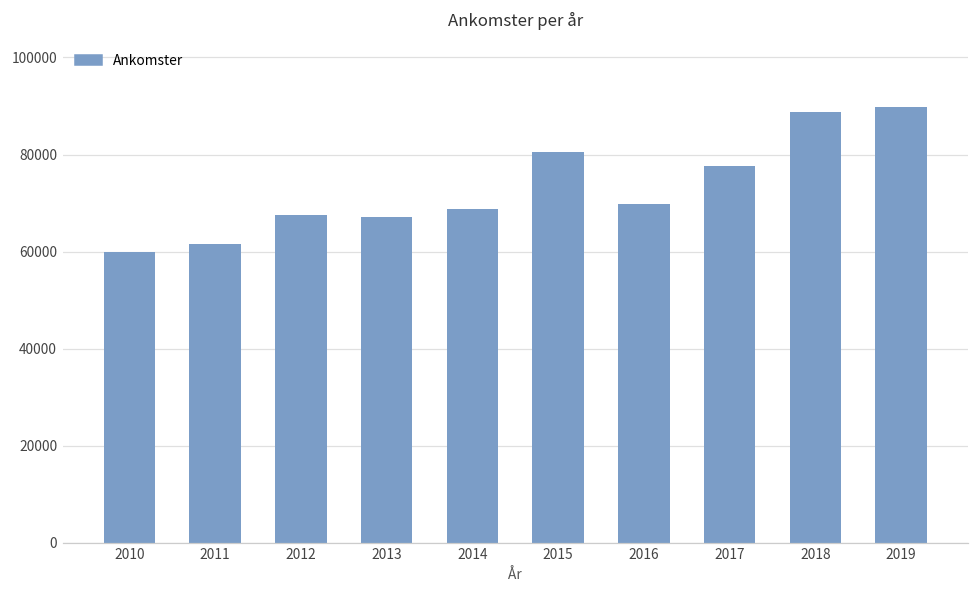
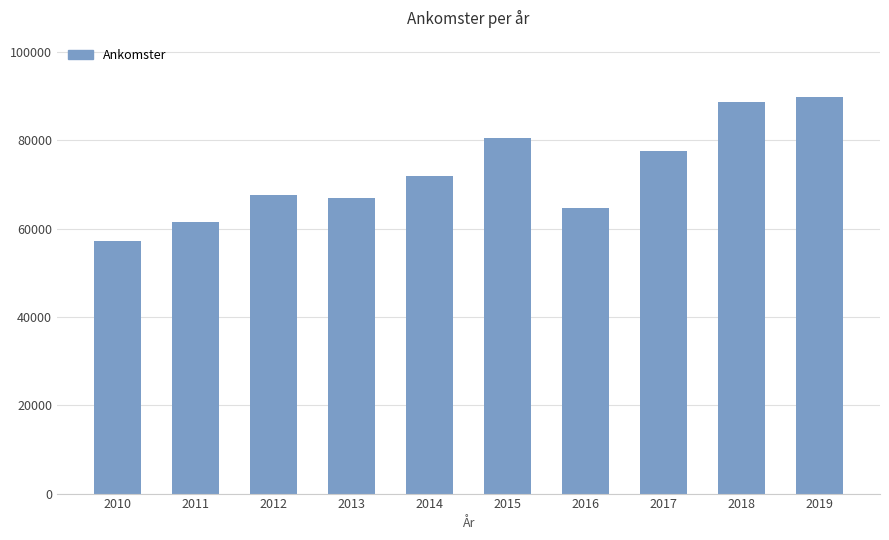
2010: 60000 -> 57000
2014: 69000 -> 72000
2016: 70000 -> 65000
